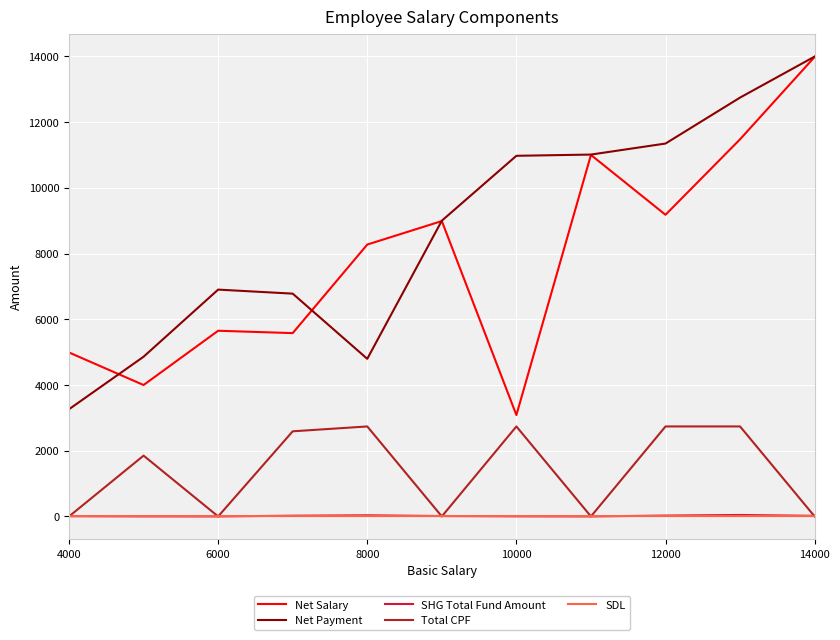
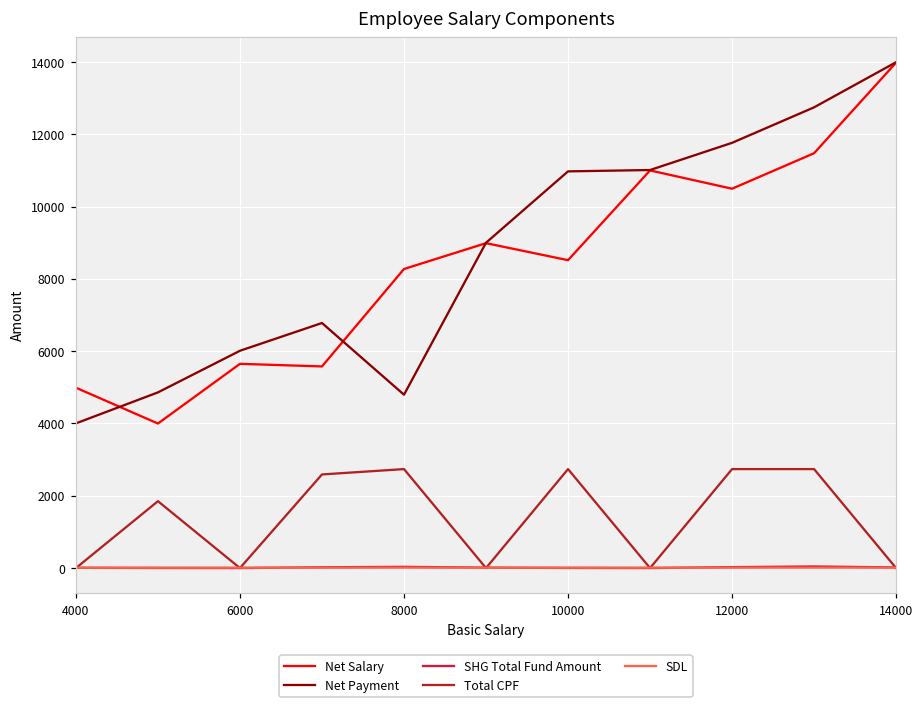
Net Payment, 4000: 3300 -> 4000
Net Payment, 6000: 6900 -> 6000
Net Salary, 10000: 3100 -> 8500
Net Salary, 12000: 9200 -> 10500
Net Payment, 12000: 11300 -> 11800
